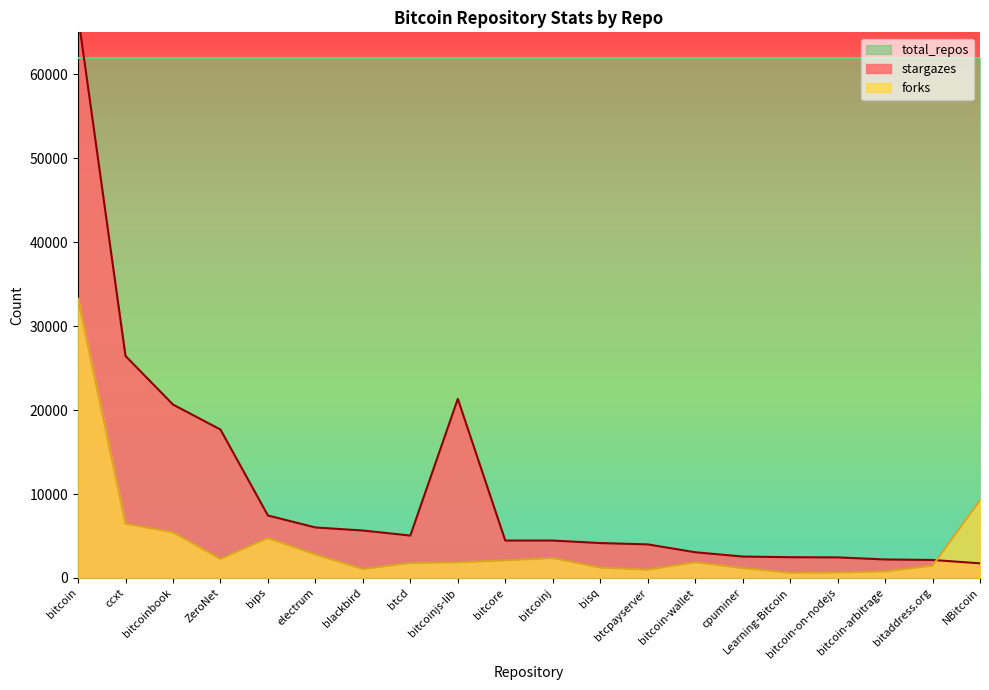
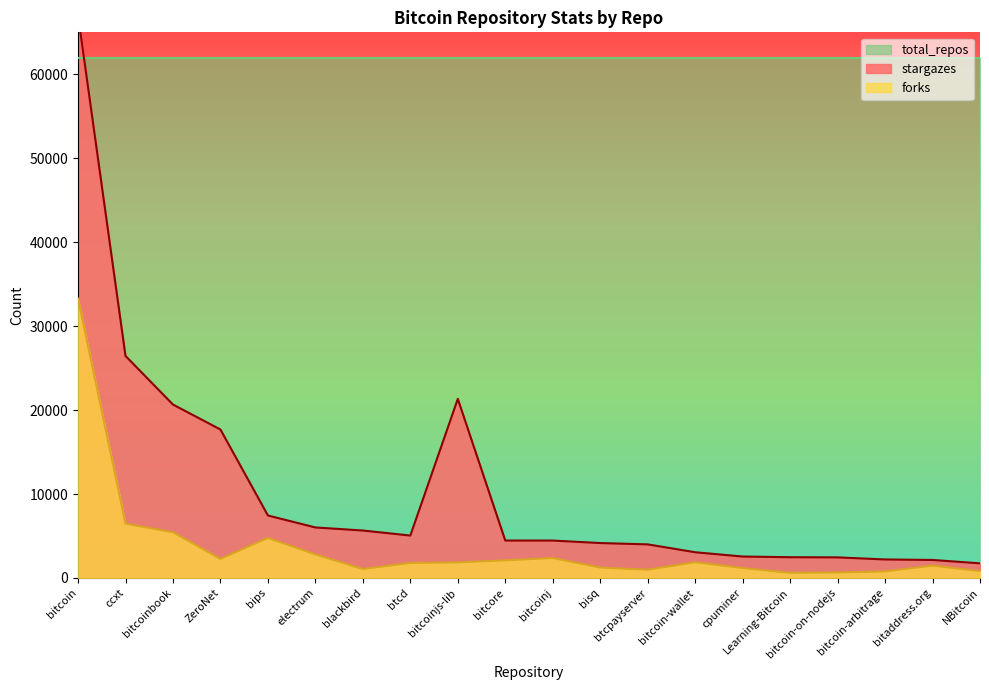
forks, NBitcoin: 9000 -> 1000
